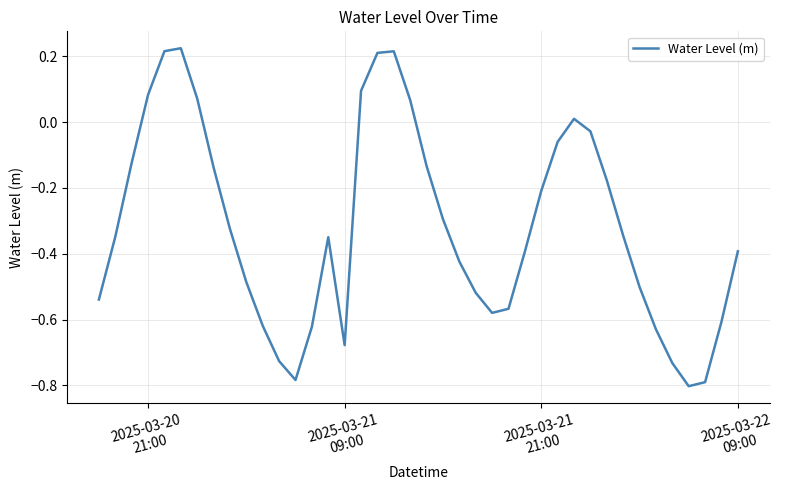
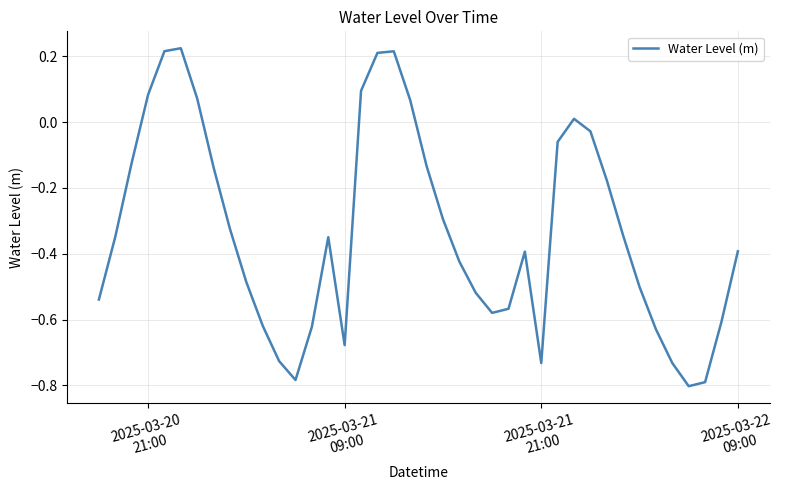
2025-03-21 21:00: -0.21 -> -0.73
